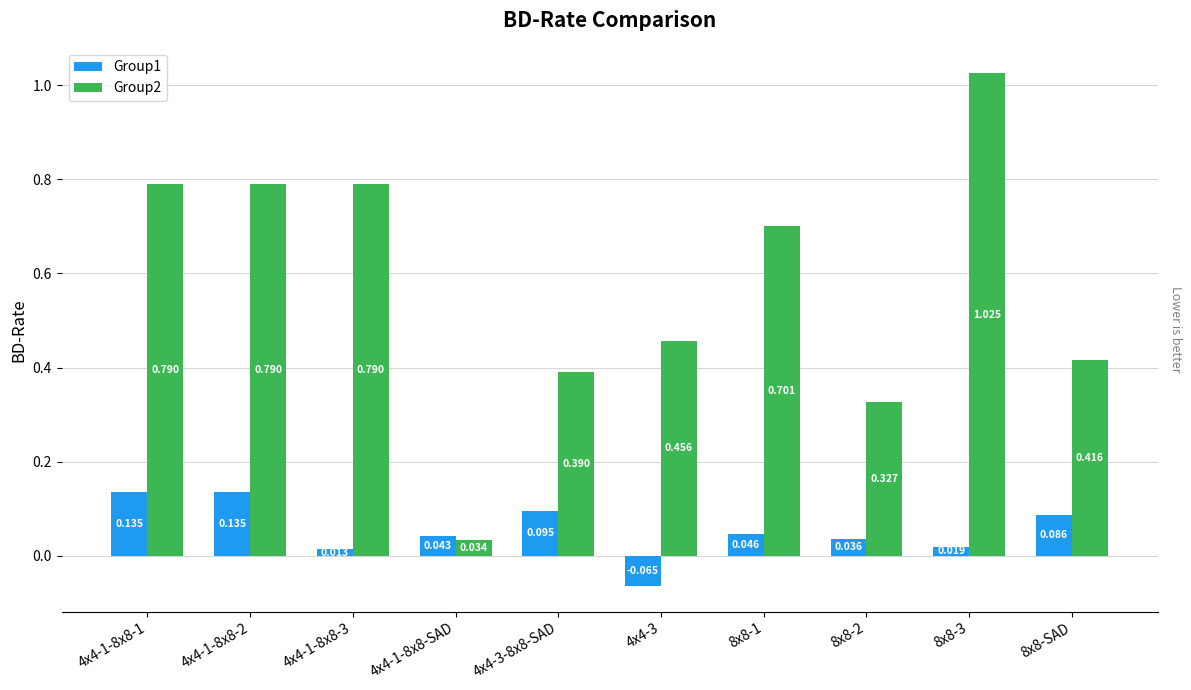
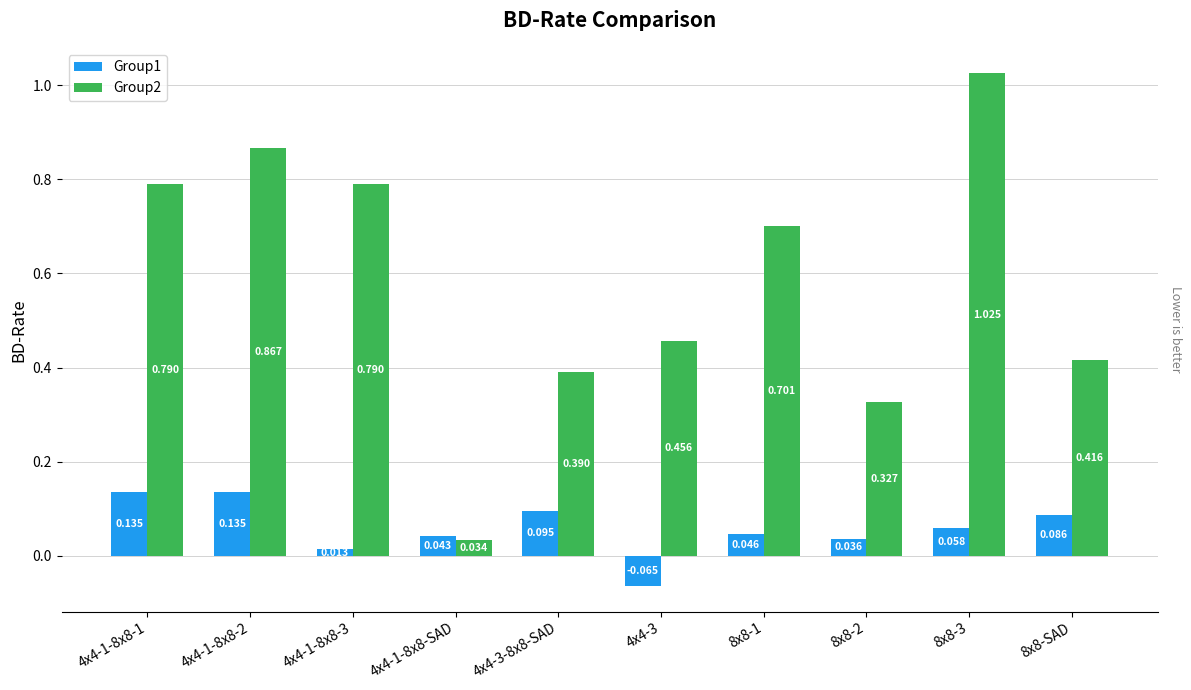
Group2, 4x4-1-8x8-2: 0.790 -> 0.867
Group1, 8x8-3: 0.019 -> 0.058
